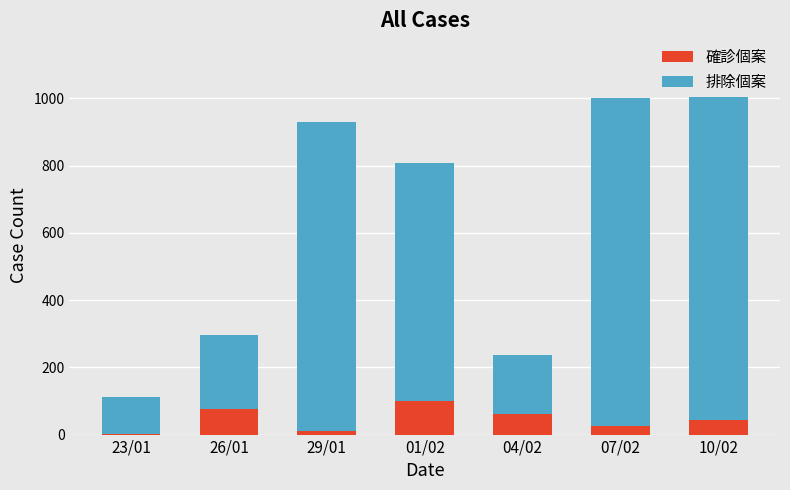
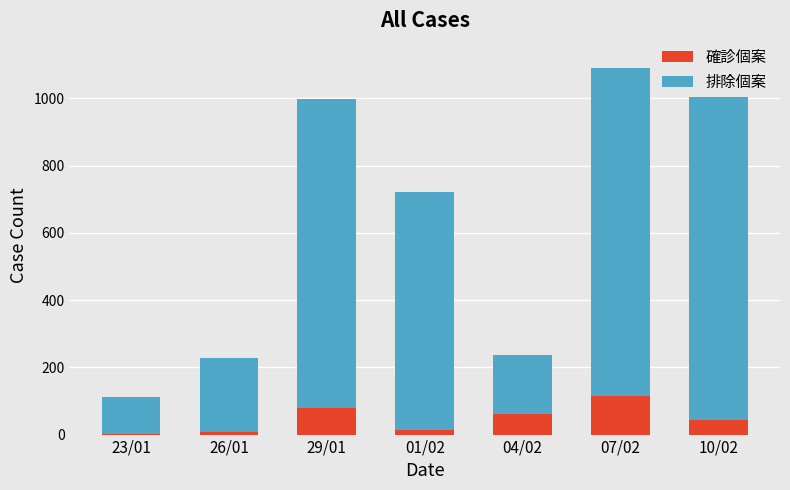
確診個案, 26/01: 80 -> 10
確診個案, 29/01: 10 -> 80
確診個案, 01/02: 100 -> 10
確診個案, 07/02: 30 -> 120
